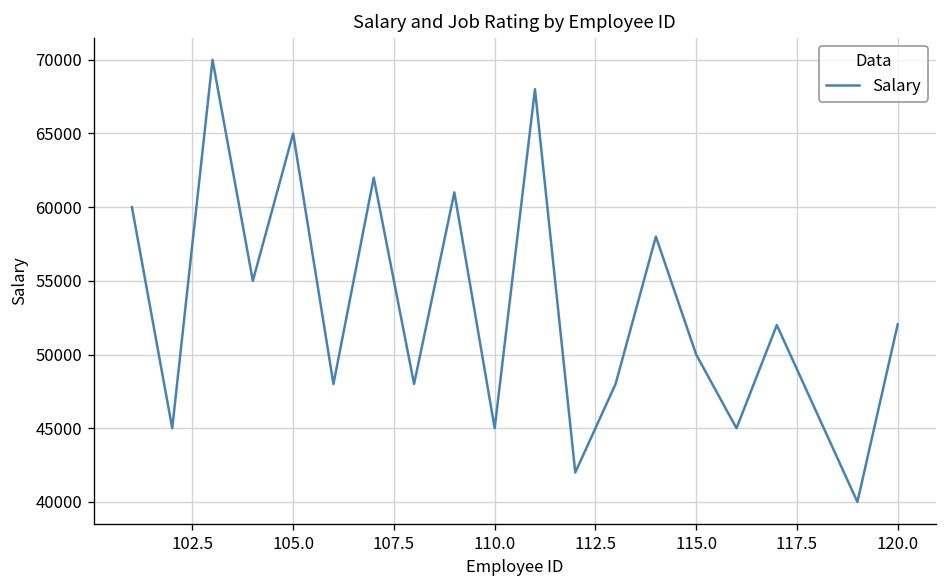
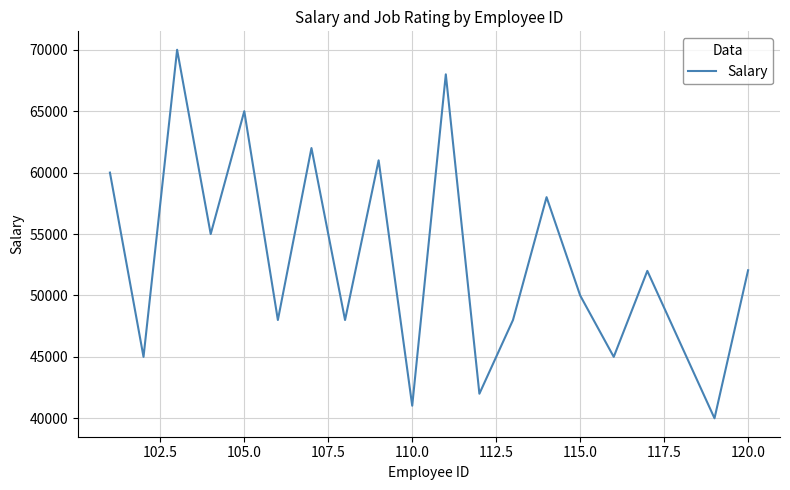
110.0: 45000 -> 41000
